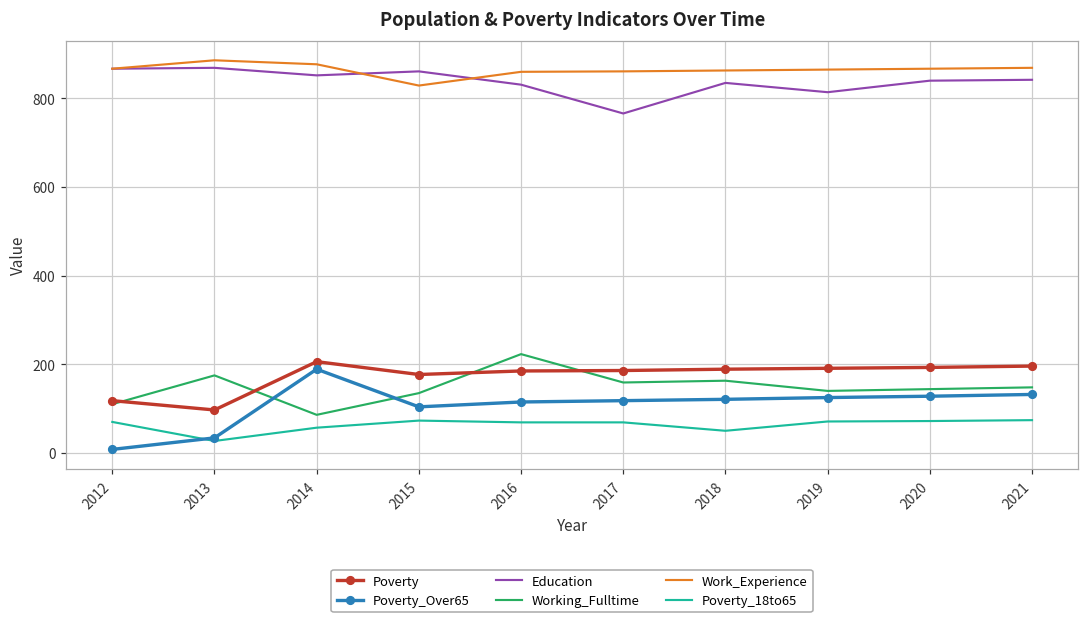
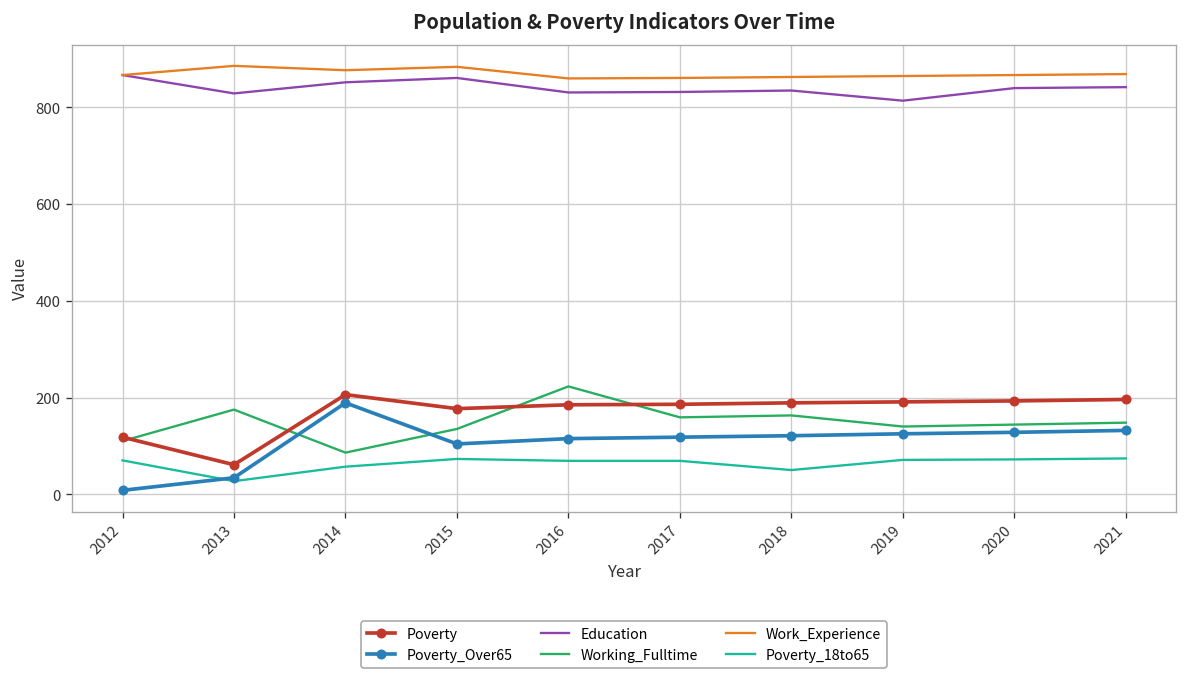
Poverty, 2013: 100 -> 60
Education, 2013: 870 -> 830
Work_Experience, 2015: 830 -> 880
Education, 2017: 770 -> 830
